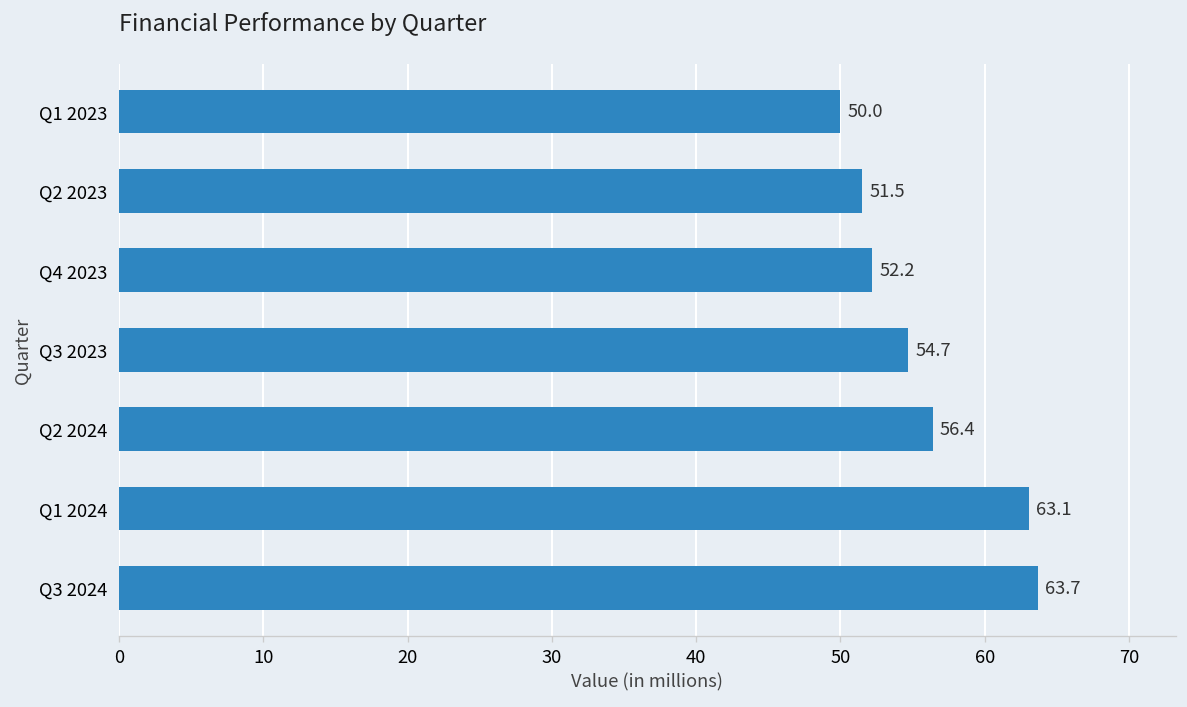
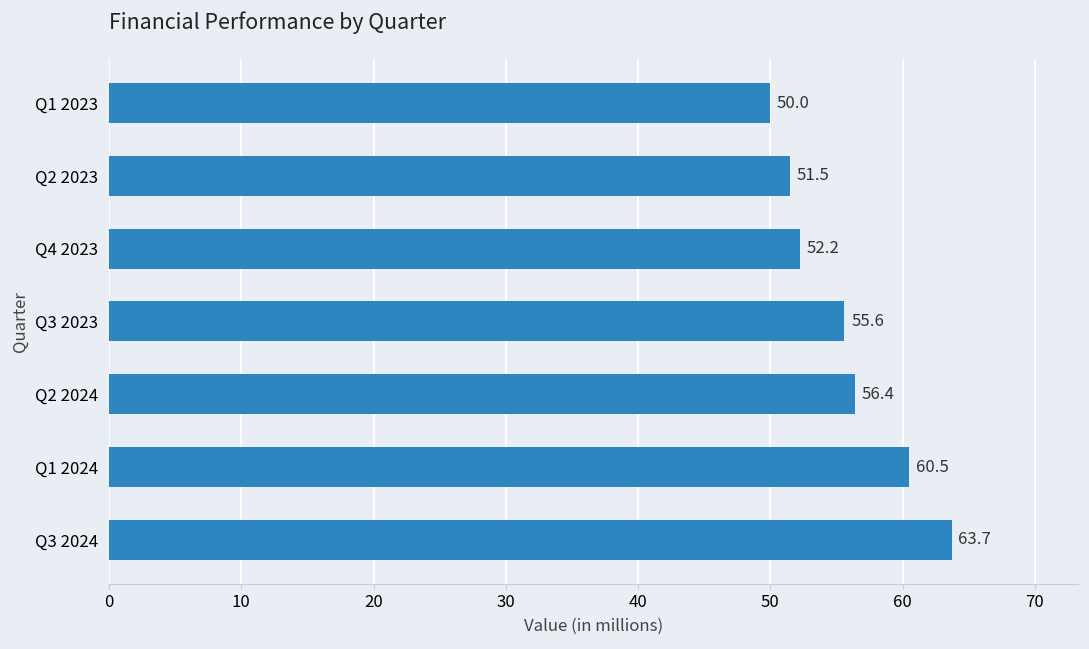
Q3 2023: 54.7 -> 55.6
Q1 2024: 63.1 -> 60.5
